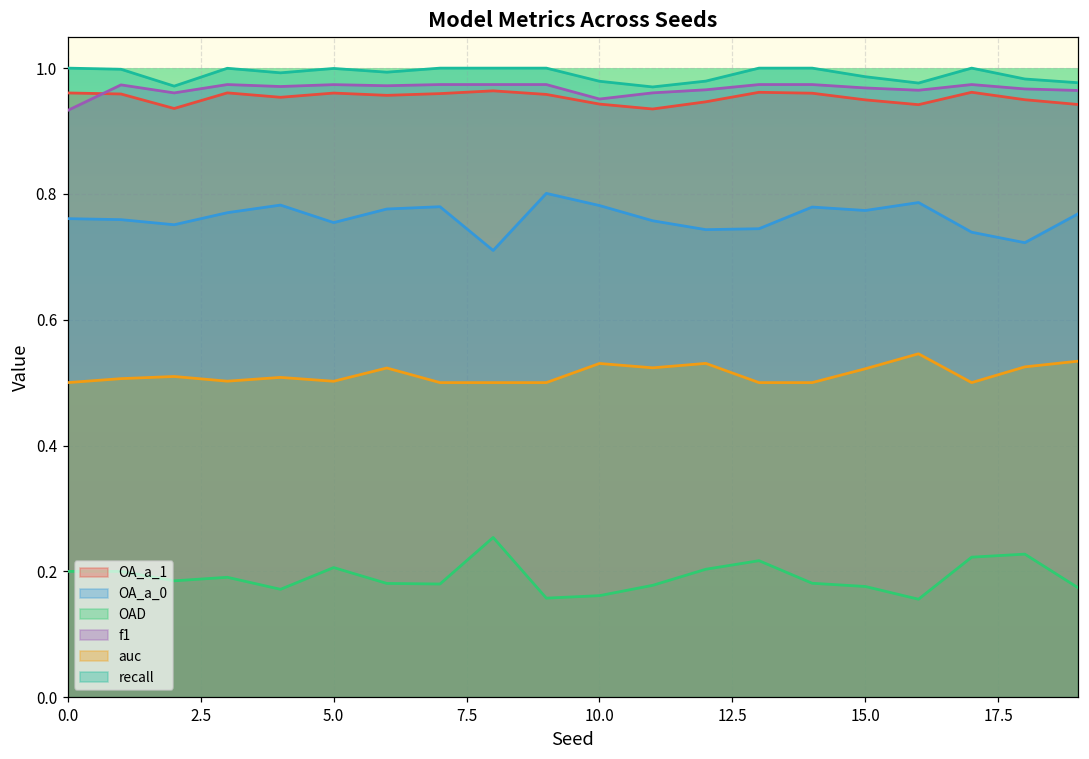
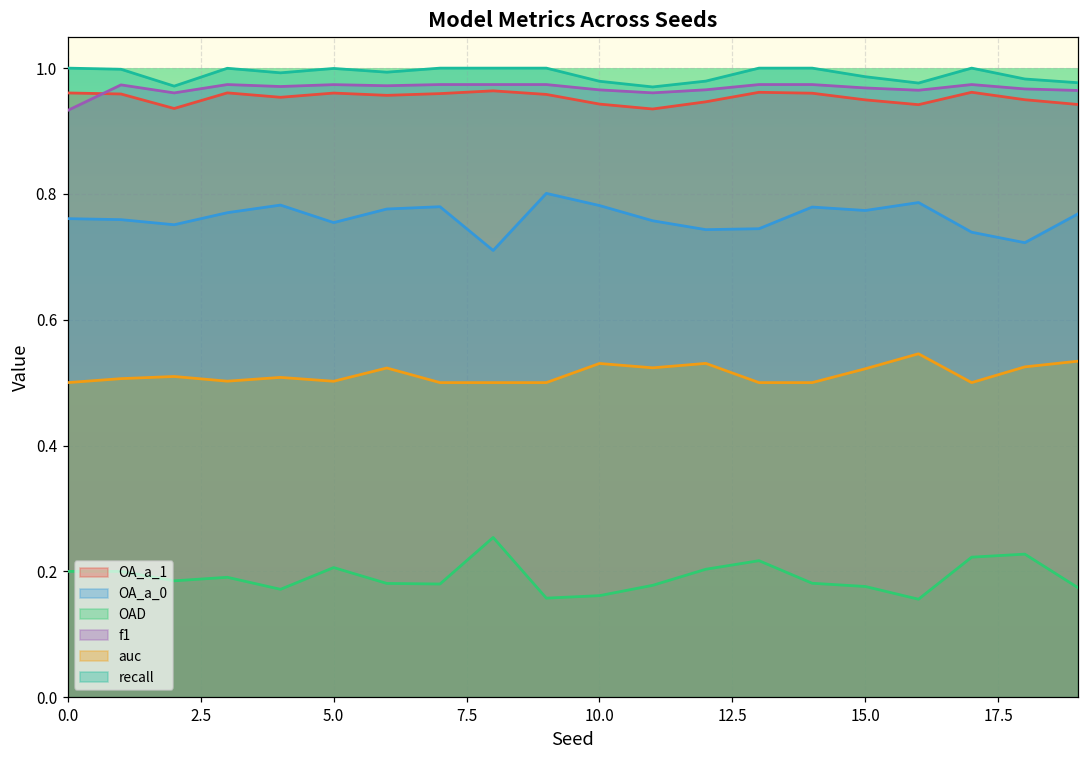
f1, 10.0: 0.95 -> 0.97
